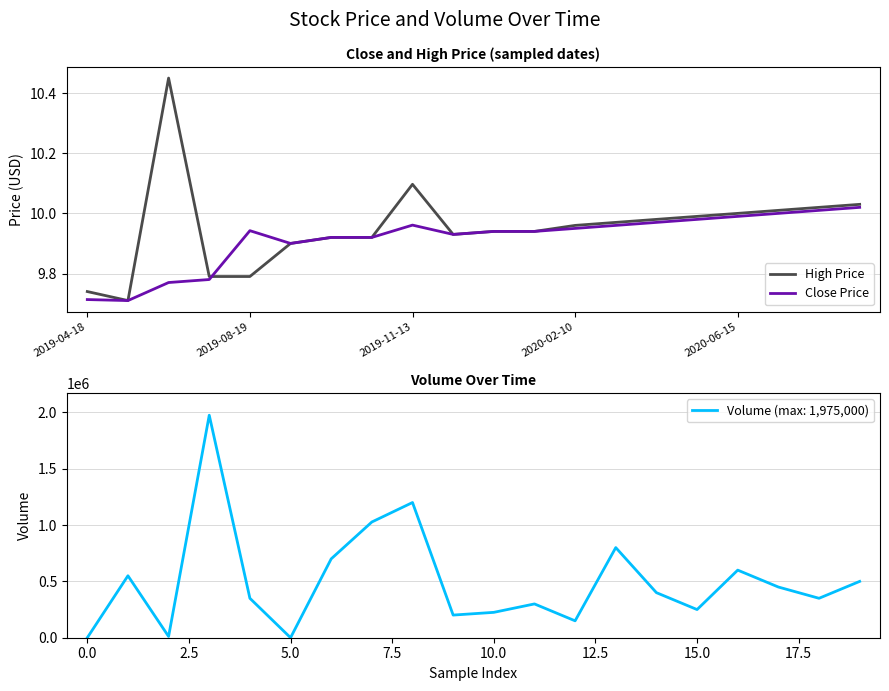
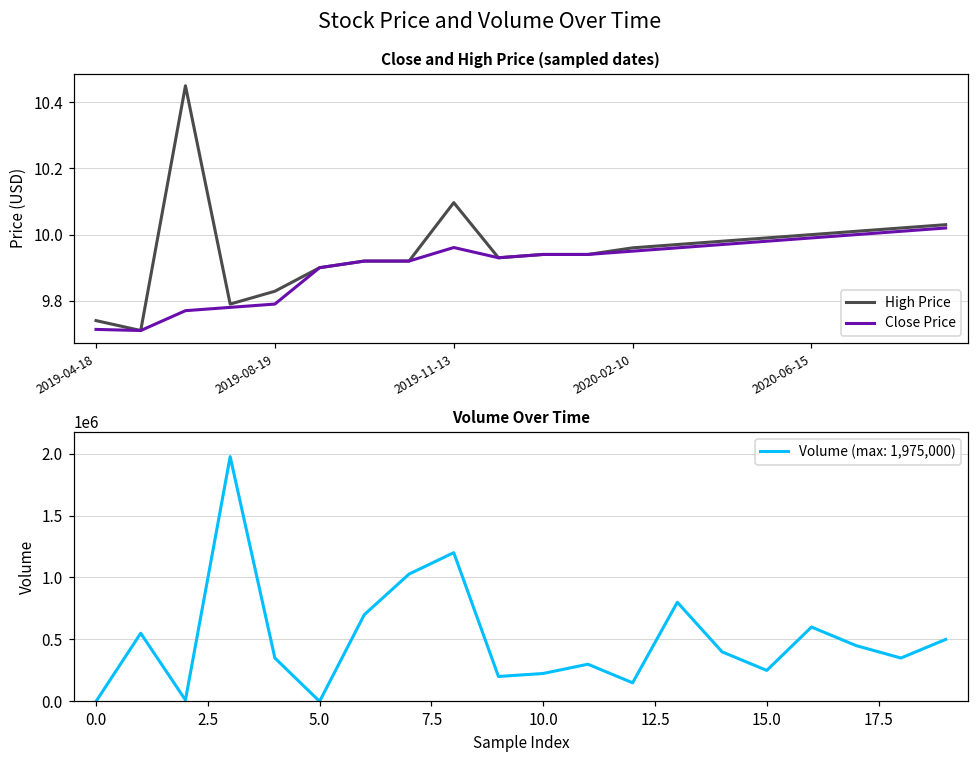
Close and High Price (sampled dates), High Price, 2019-08-19: 9.79 -> 9.83
Close and High Price (sampled dates), Close Price, 2019-08-19: 9.94 -> 9.79
